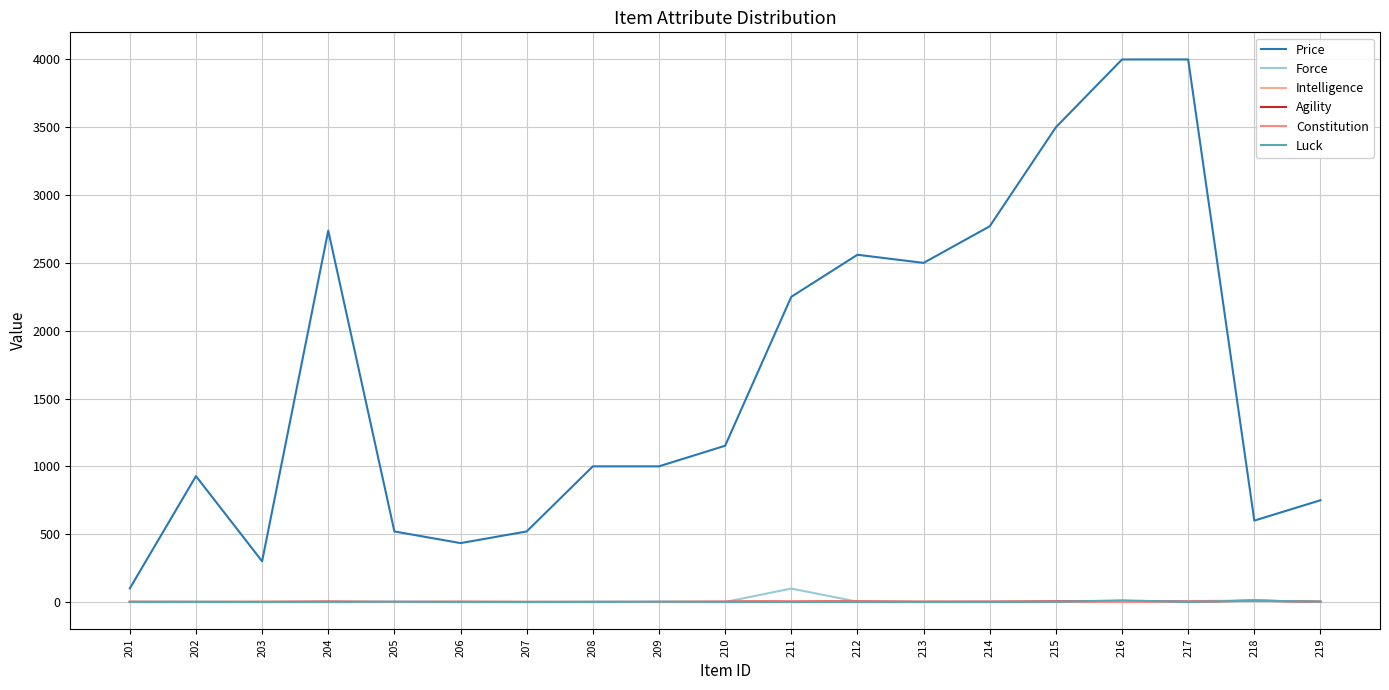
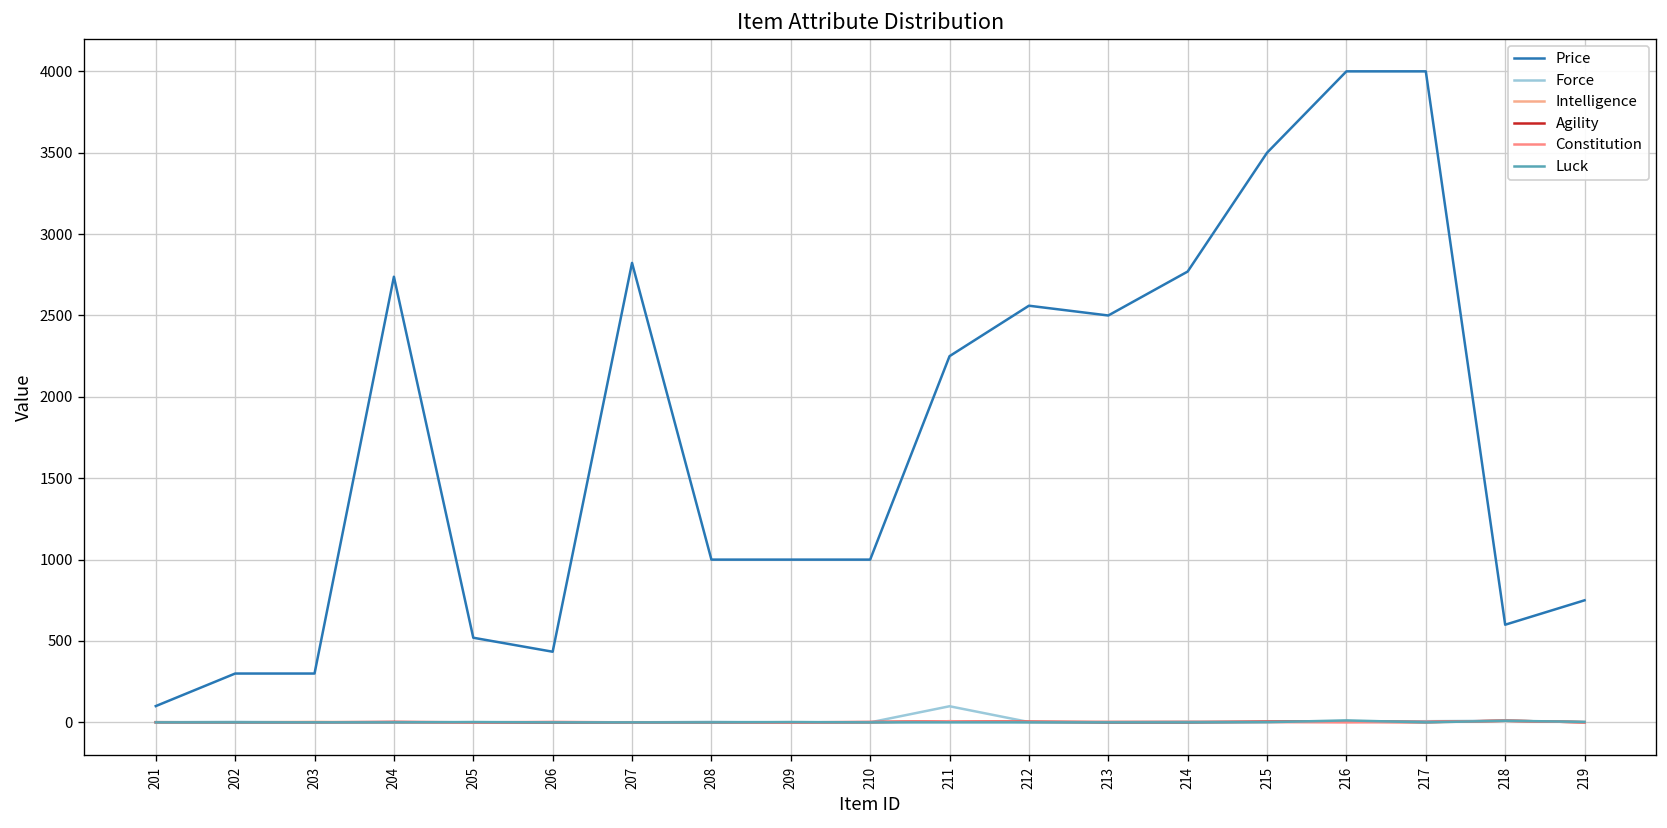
Price, 202: 930 -> 300
Price, 207: 520 -> 2820
Price, 210: 1150 -> 1000
